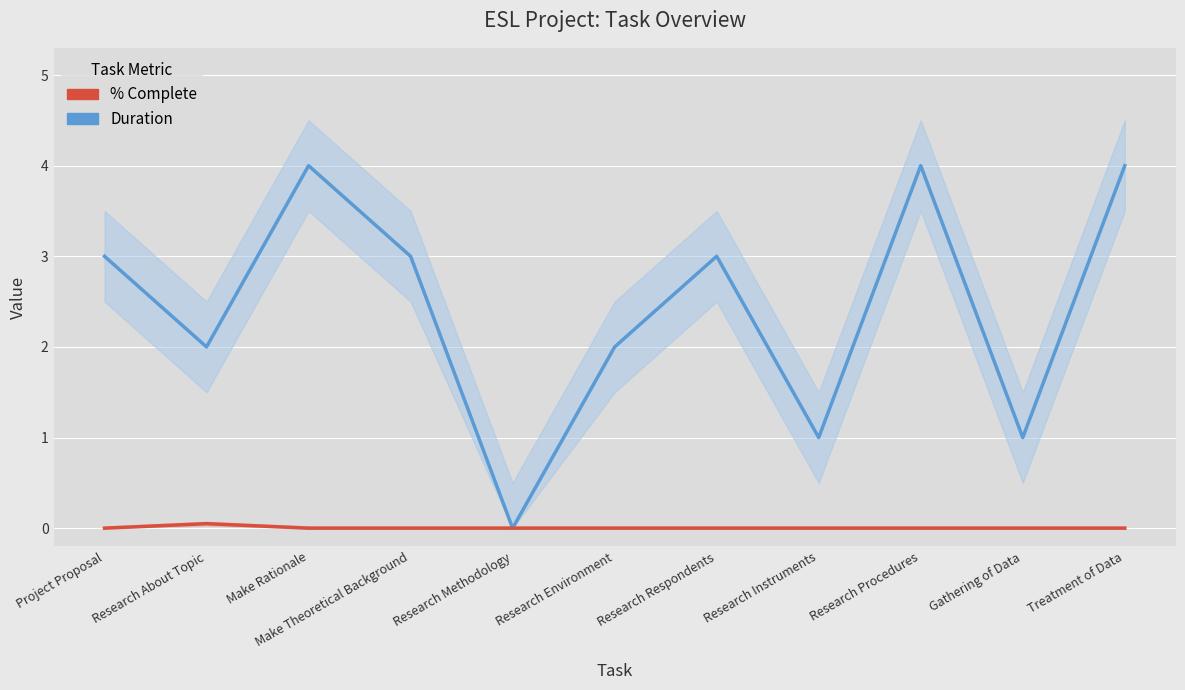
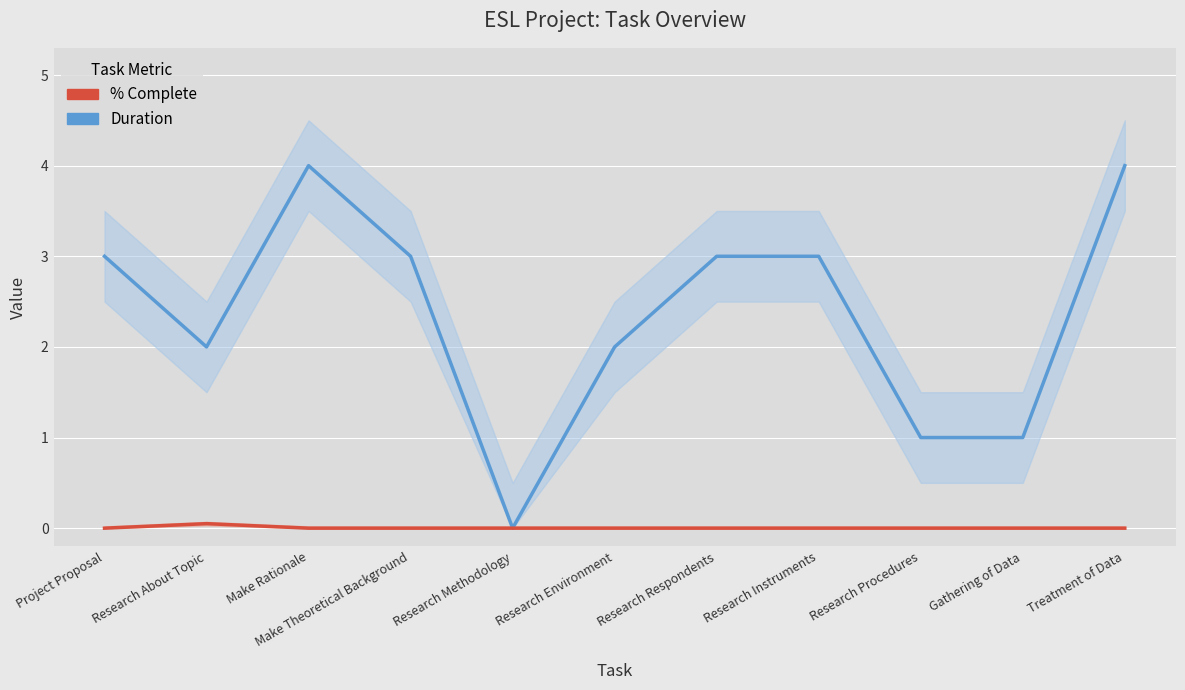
Duration, Research Instruments: 1 -> 3
Duration, Research Procedures: 4 -> 1
